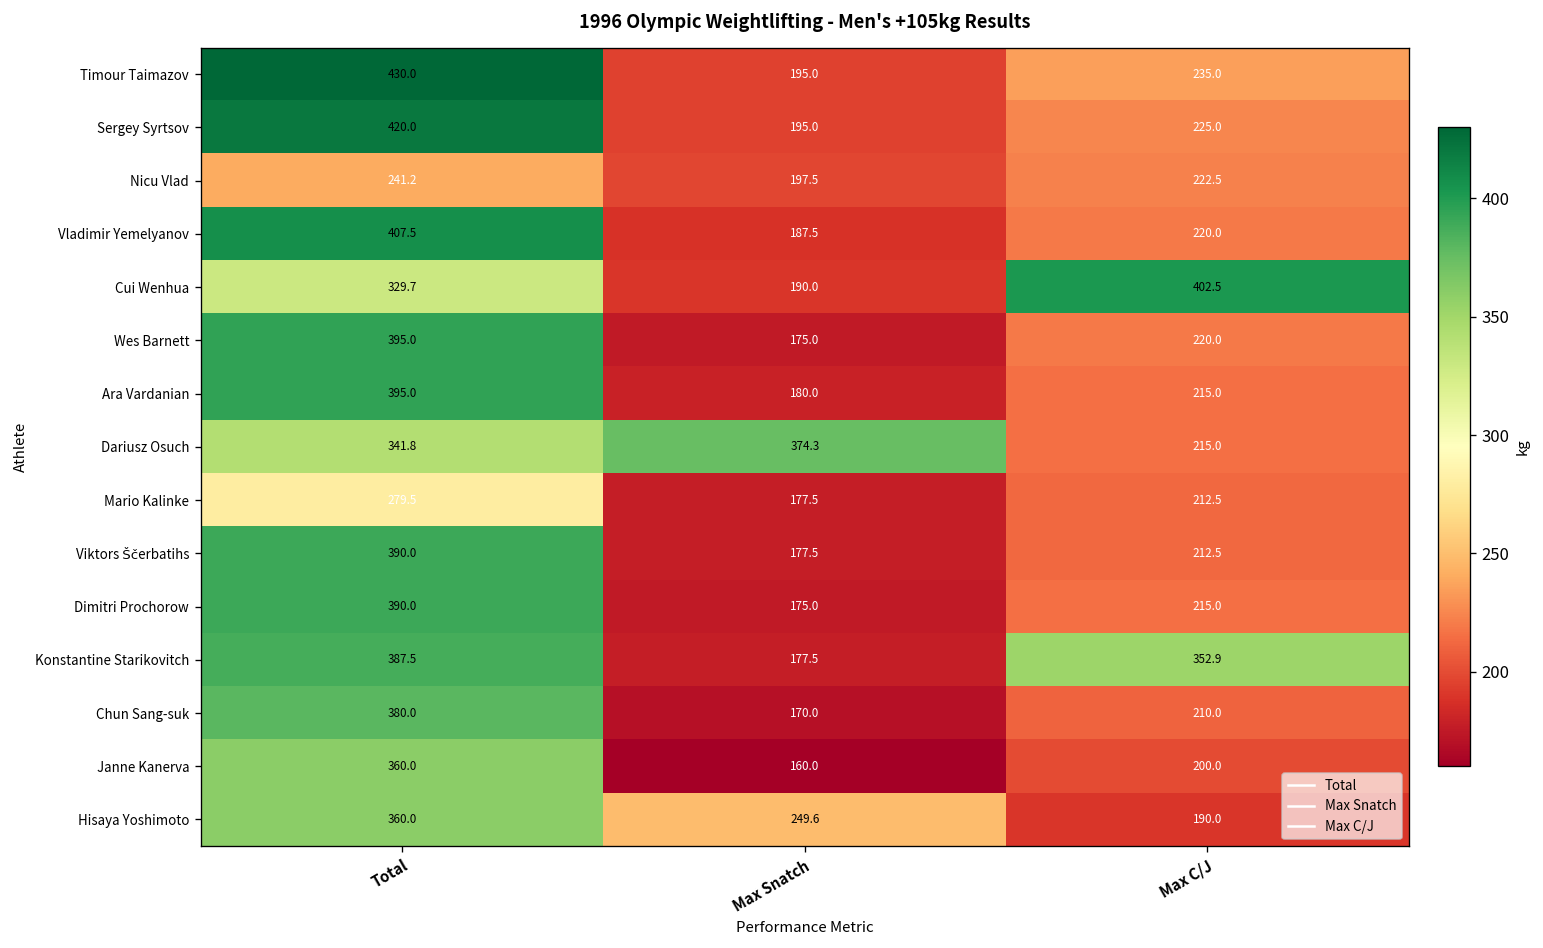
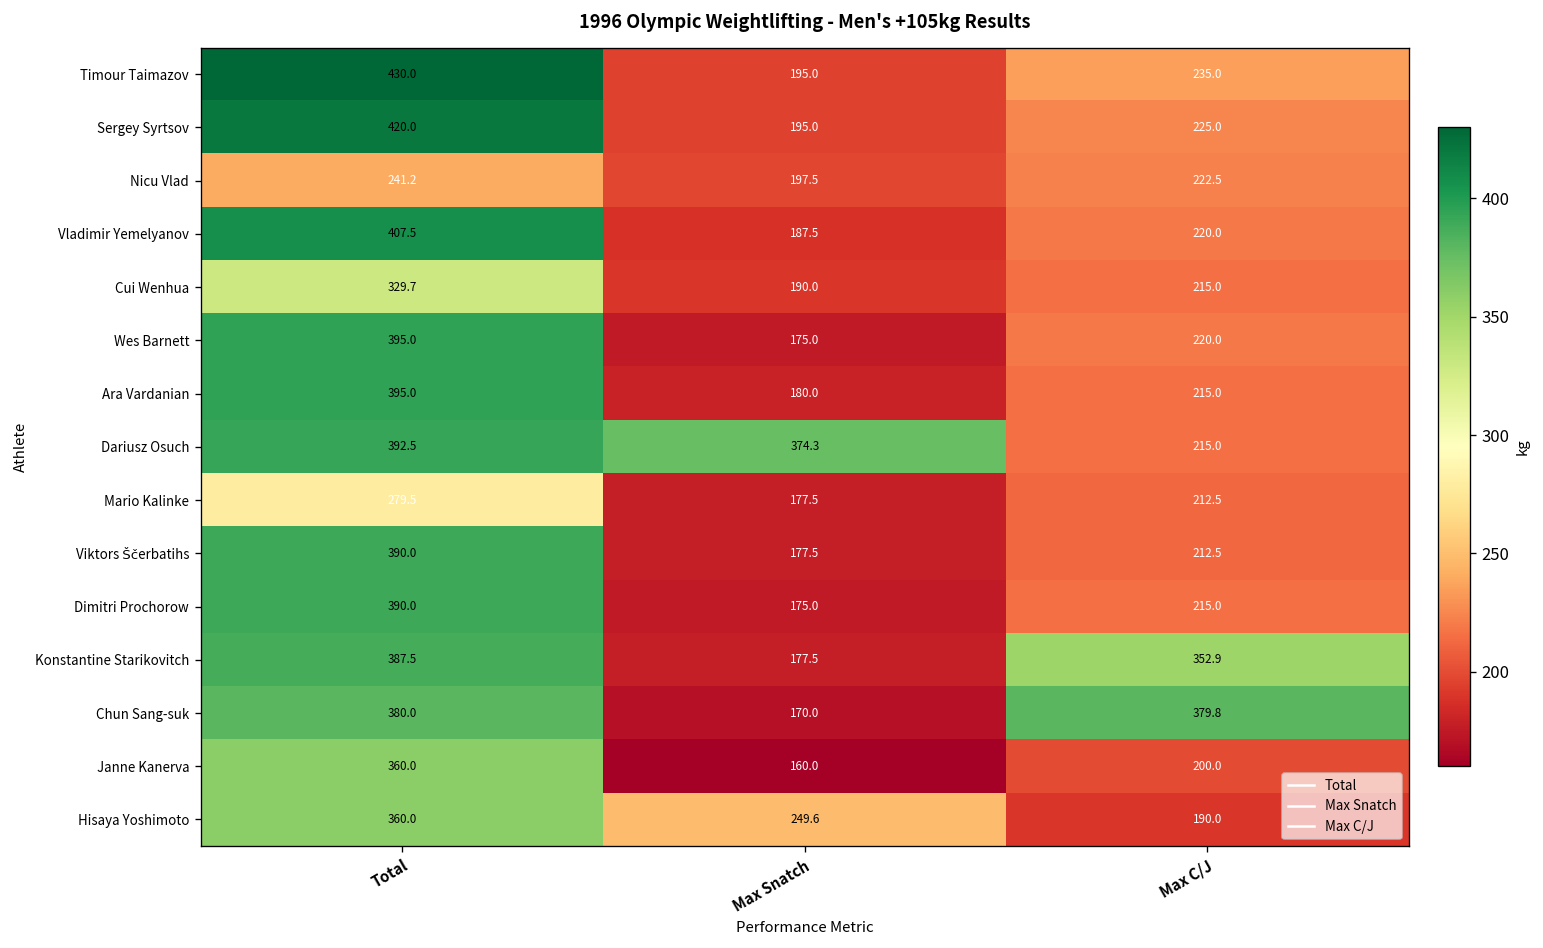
Cui Wenhua, Max C/J: 402.5 -> 215.0
Dariusz Osuch, Total: 341.8 -> 392.5
Chun Sang-suk, Max C/J: 210.0 -> 379.8
